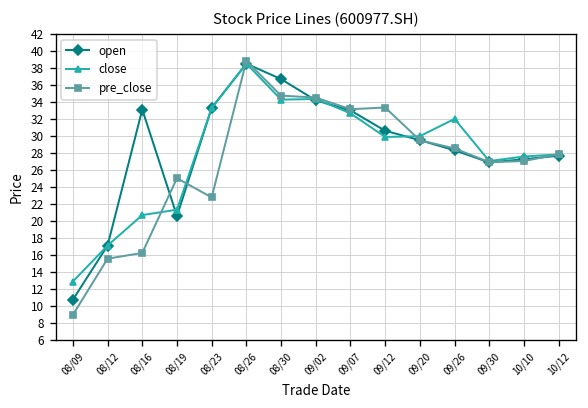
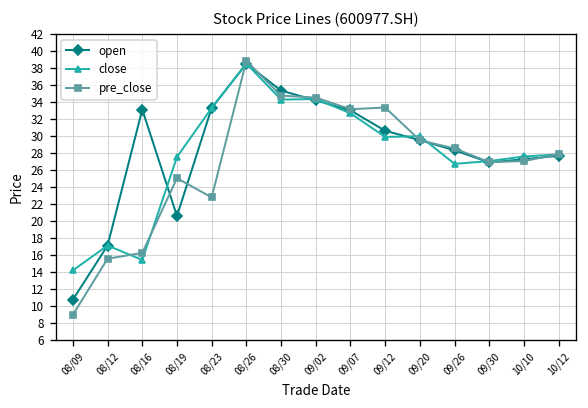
close, 08/09: 13 -> 14
close, 08/16: 21 -> 15
close, 08/19: 21 -> 28
open, 08/30: 37 -> 35
close, 09/26: 32 -> 27
